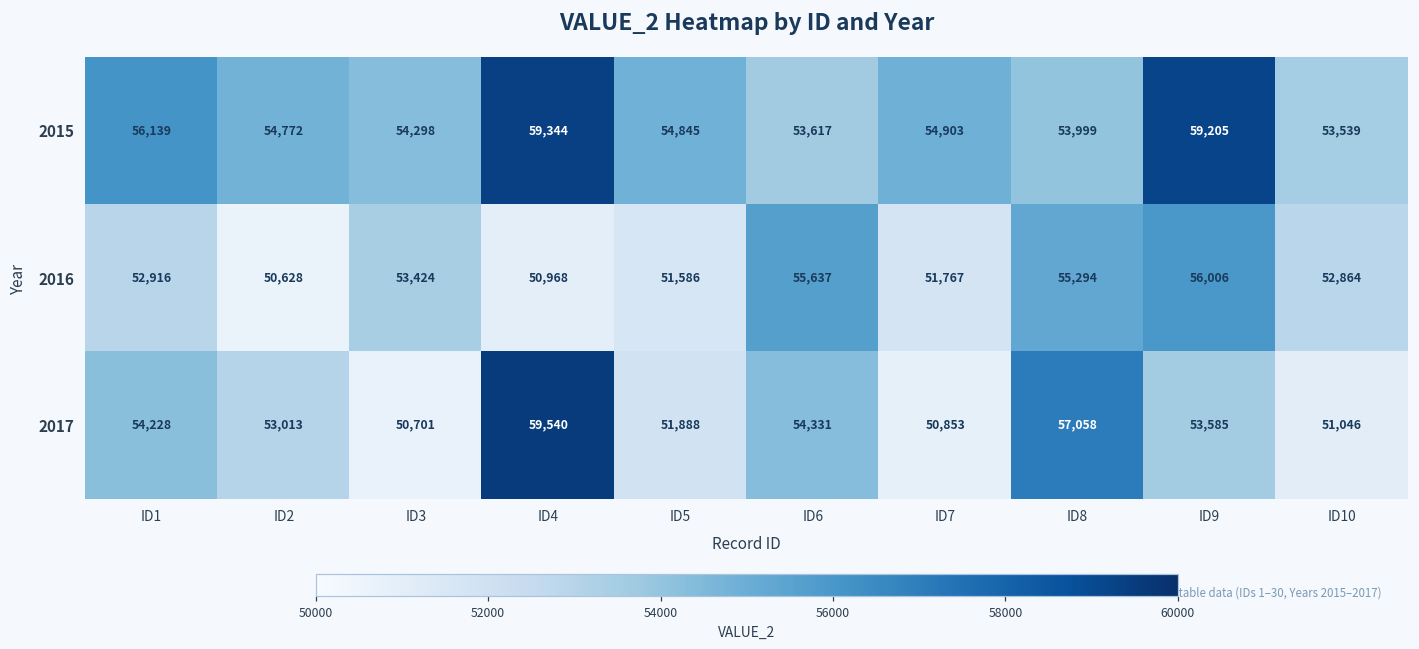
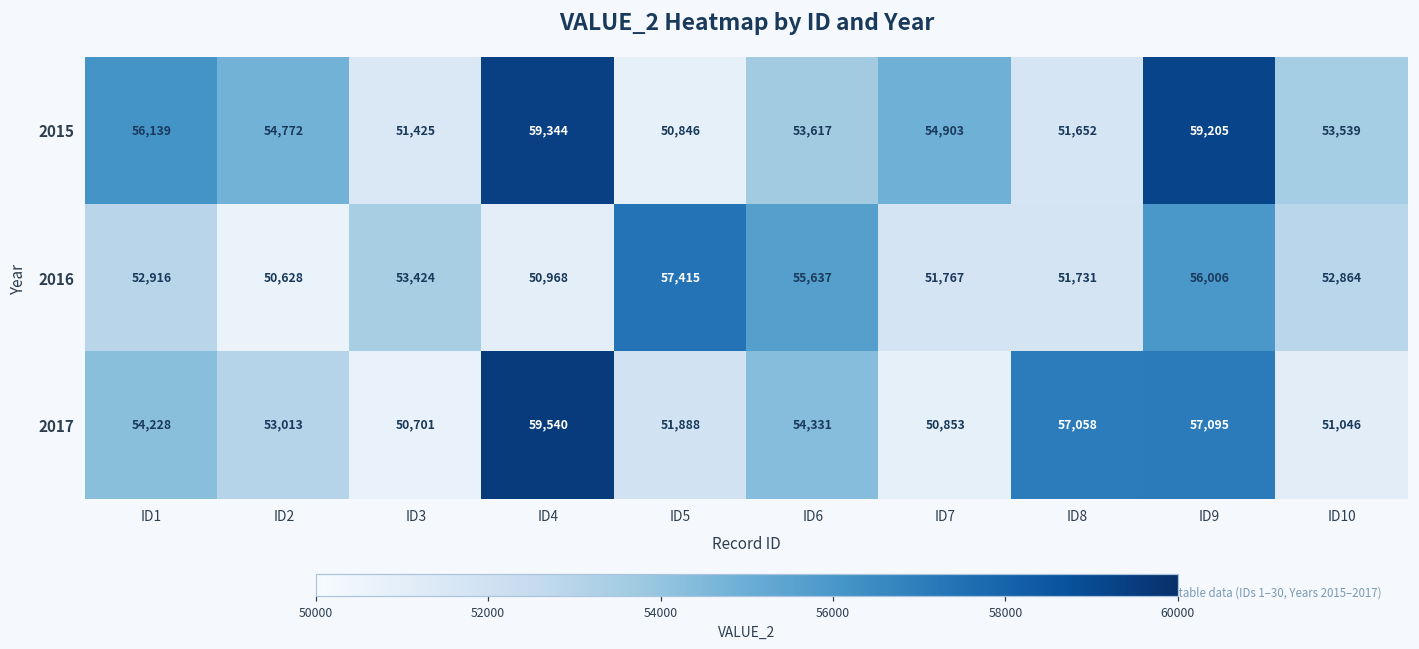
2015, ID3: 54,298 -> 51,425
2015, ID5: 54,845 -> 50,846
2015, ID8: 53,999 -> 51,652
2016, ID5: 51,586 -> 57,415
2016, ID8: 55,294 -> 51,731
2017, ID9: 53,585 -> 57,095
